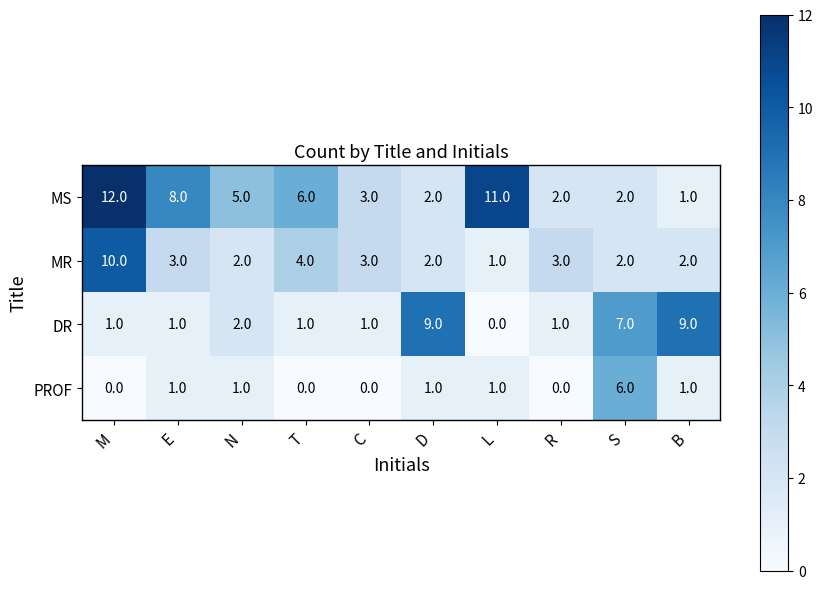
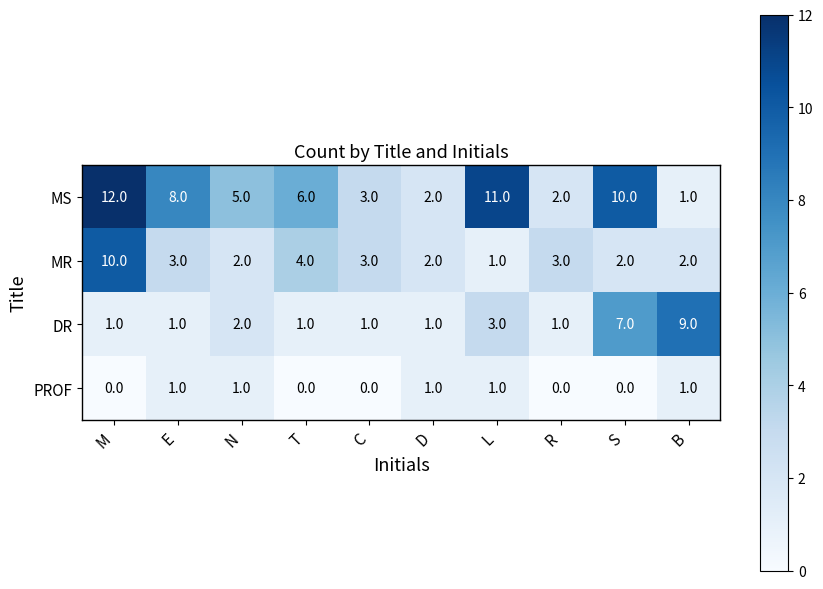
MS, S: 2.0 -> 10.0
DR, D: 9.0 -> 1.0
DR, L: 0.0 -> 3.0
PROF, S: 6.0 -> 0.0
